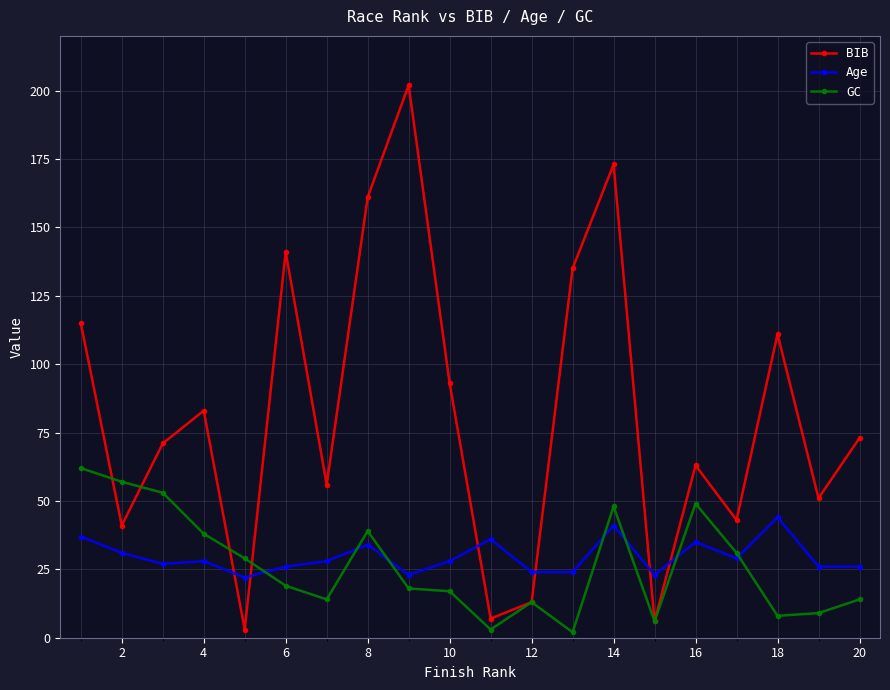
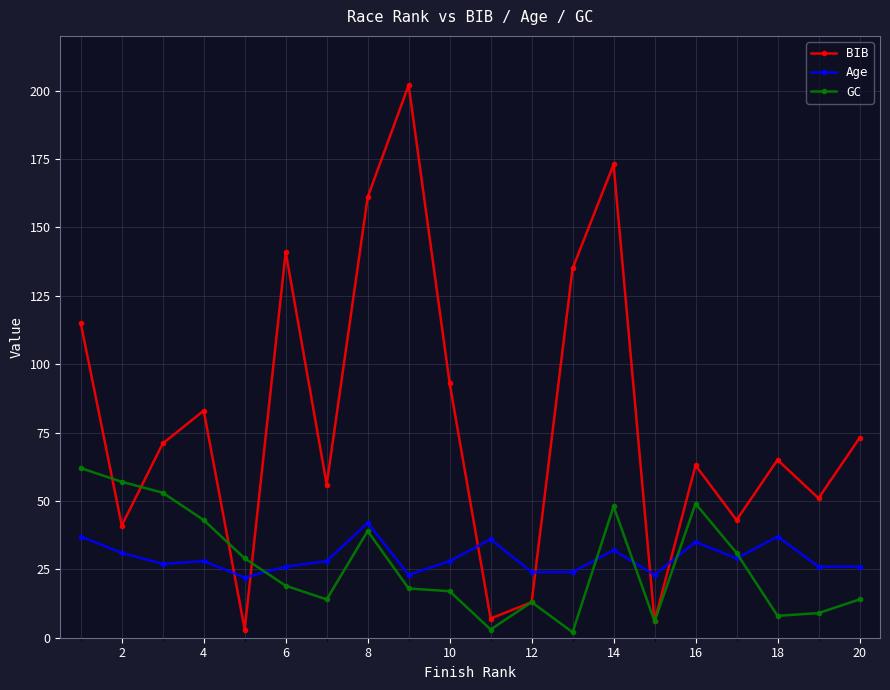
GC, 4: 38 -> 43
Age, 8: 34 -> 42
Age, 14: 41 -> 32
BIB, 18: 111 -> 65
Age, 18: 44 -> 37
